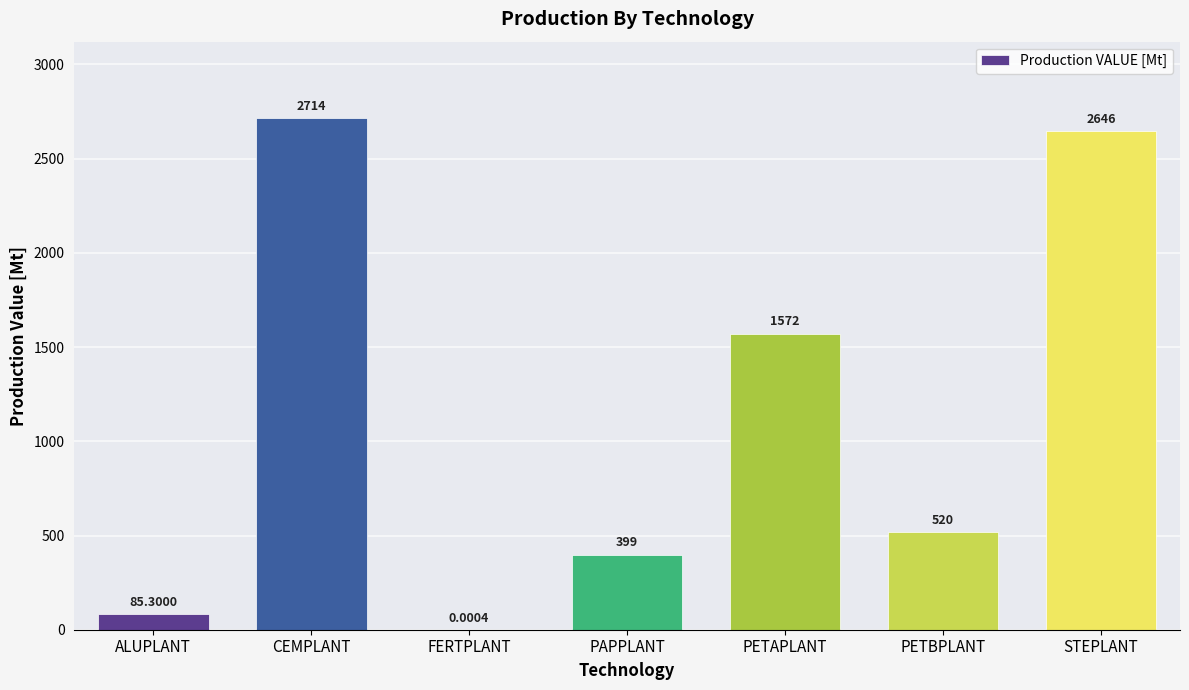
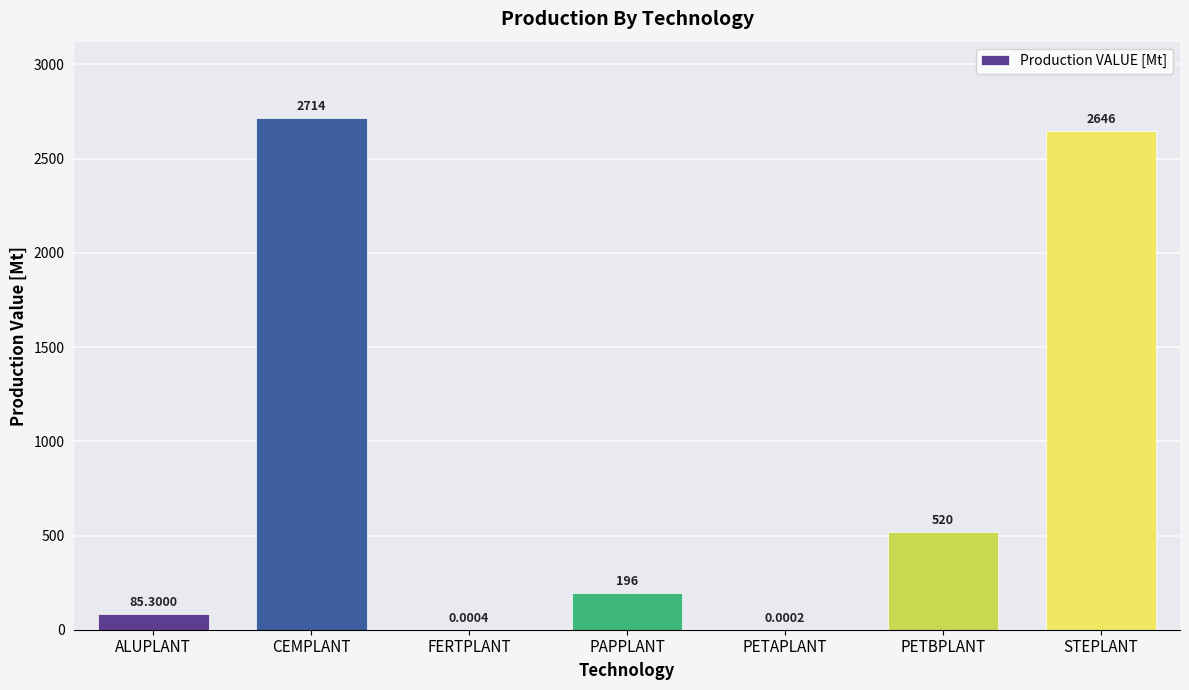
PAPPLANT: 399 -> 196
PETAPLANT: 1572 -> 0.0002
